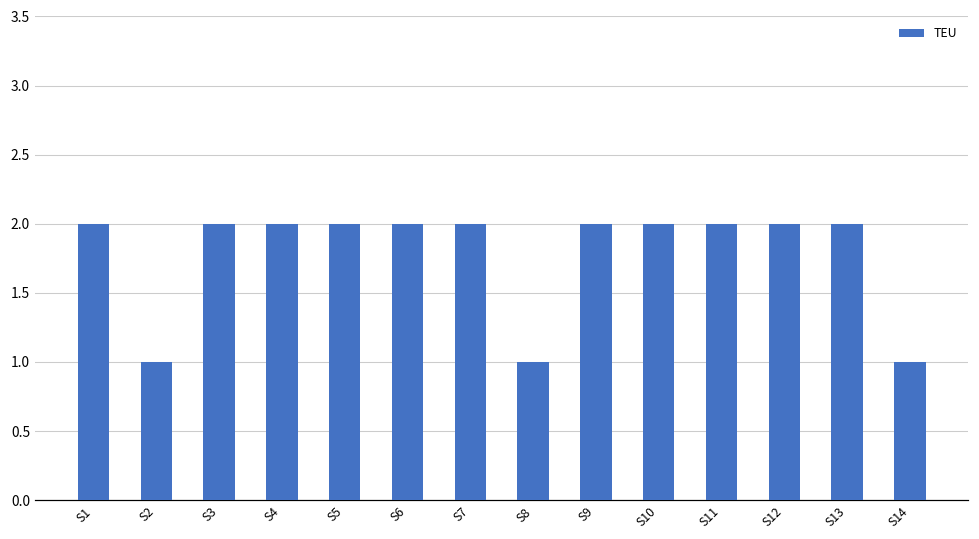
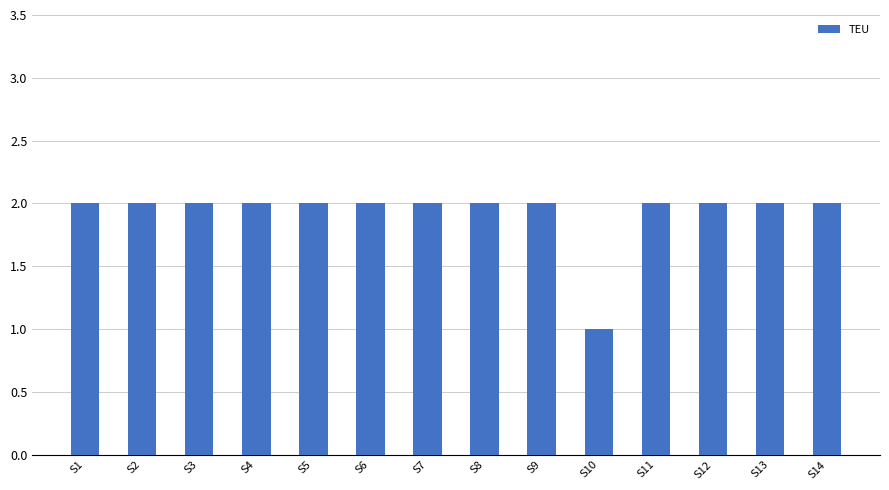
S2: 1 -> 2
S8: 1 -> 2
S10: 2 -> 1
S14: 1 -> 2
